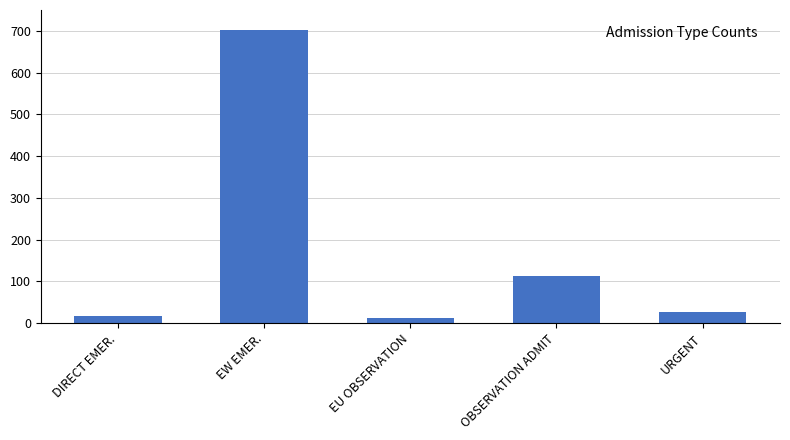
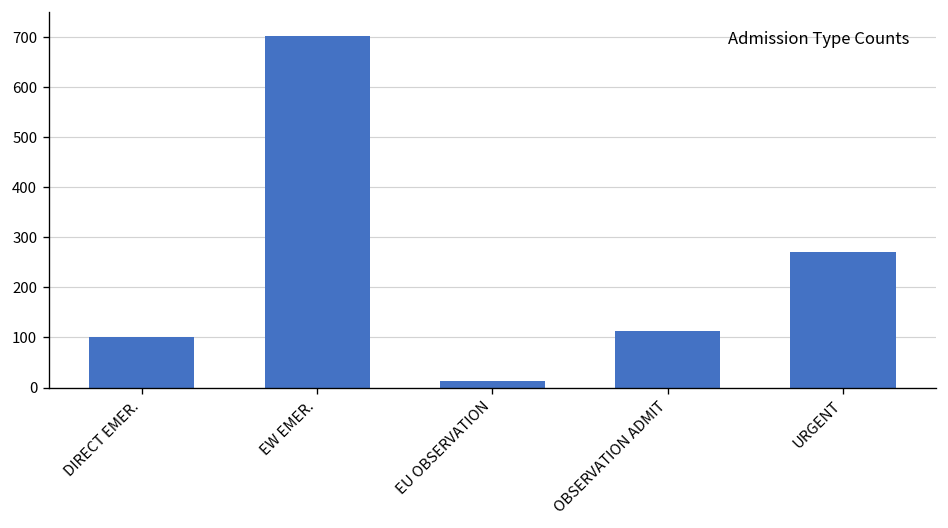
DIRECT EMER.: 20 -> 100
URGENT: 30 -> 270
